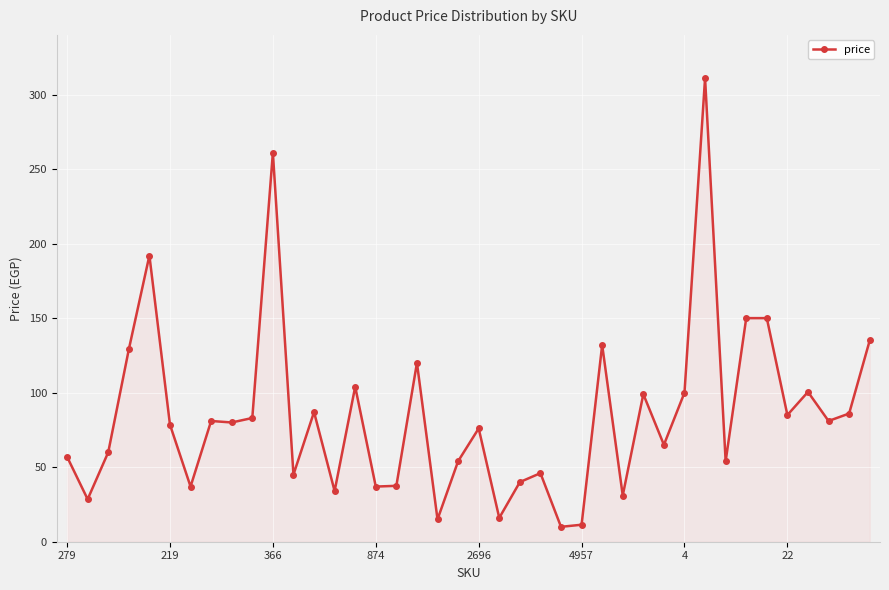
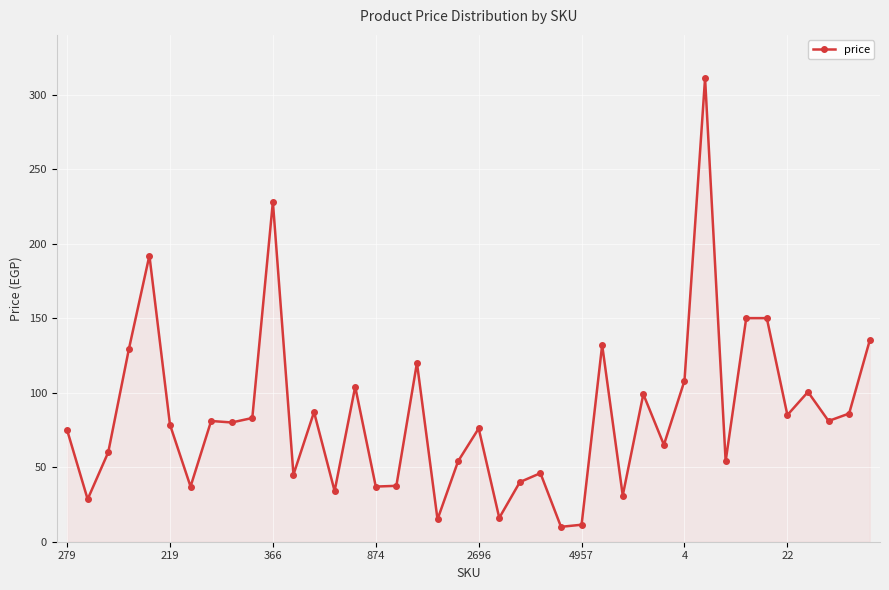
279: 57 -> 75
366: 261 -> 228
4: 100 -> 108
